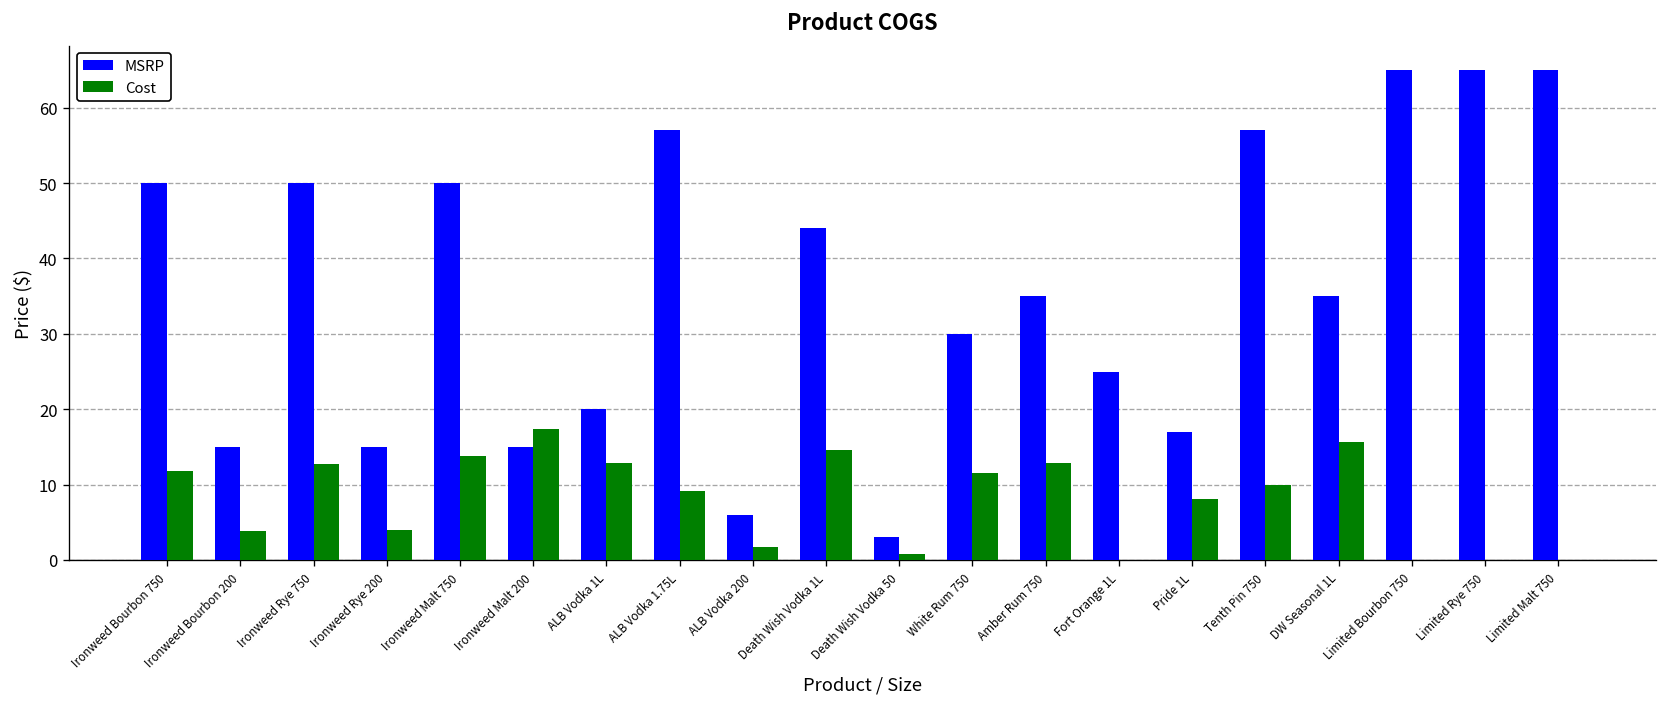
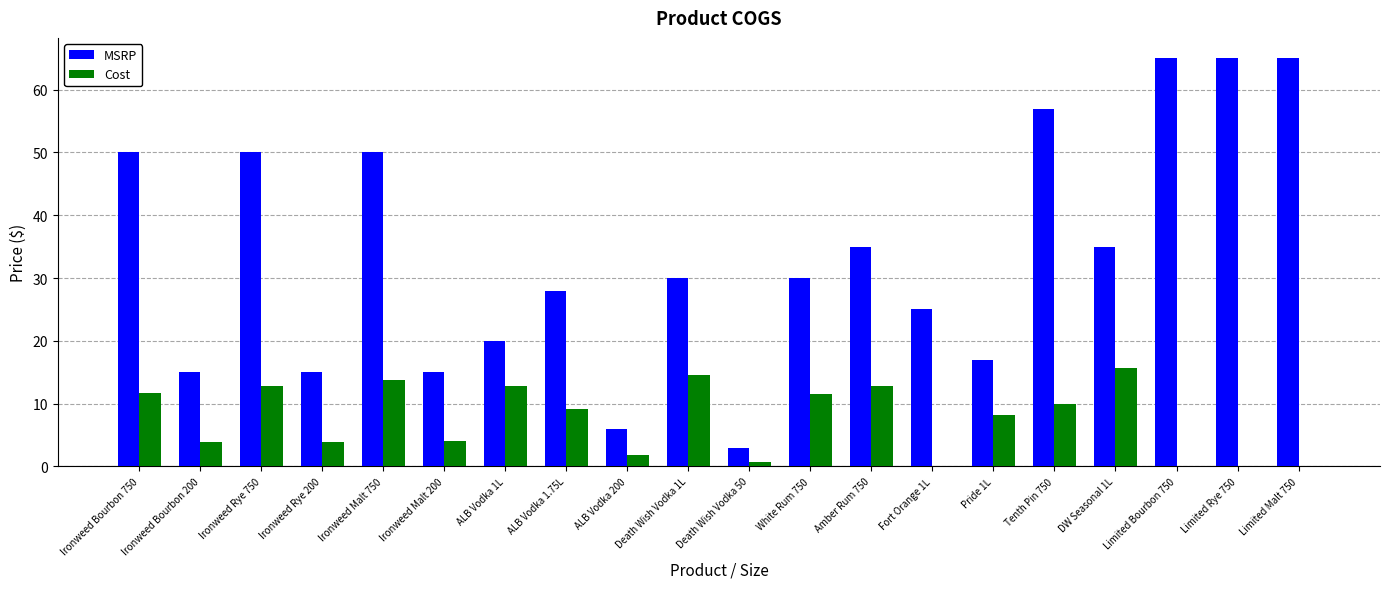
Cost, Ironweed Malt 200: 17 -> 4
MSRP, ALB Vodka 1.75L: 57 -> 28
MSRP, Death Wish Vodka 1L: 44 -> 30
